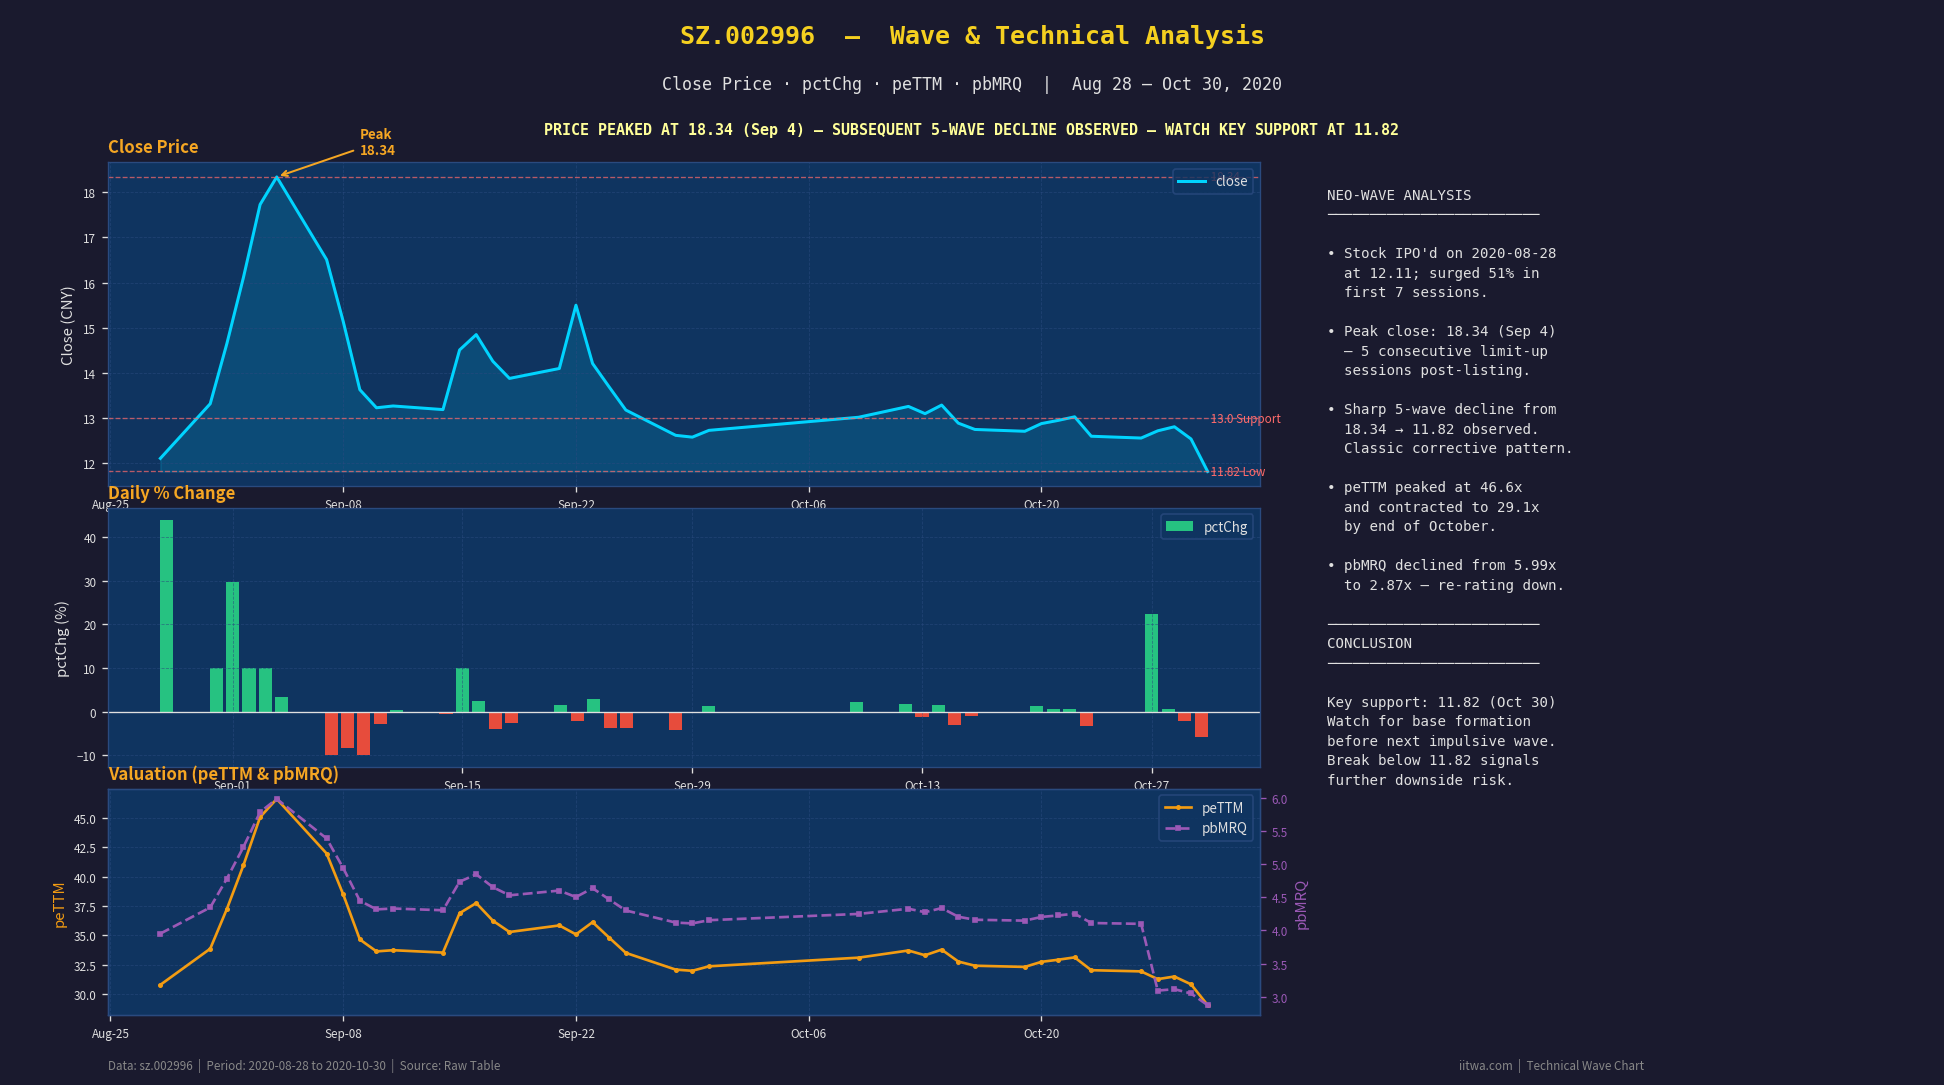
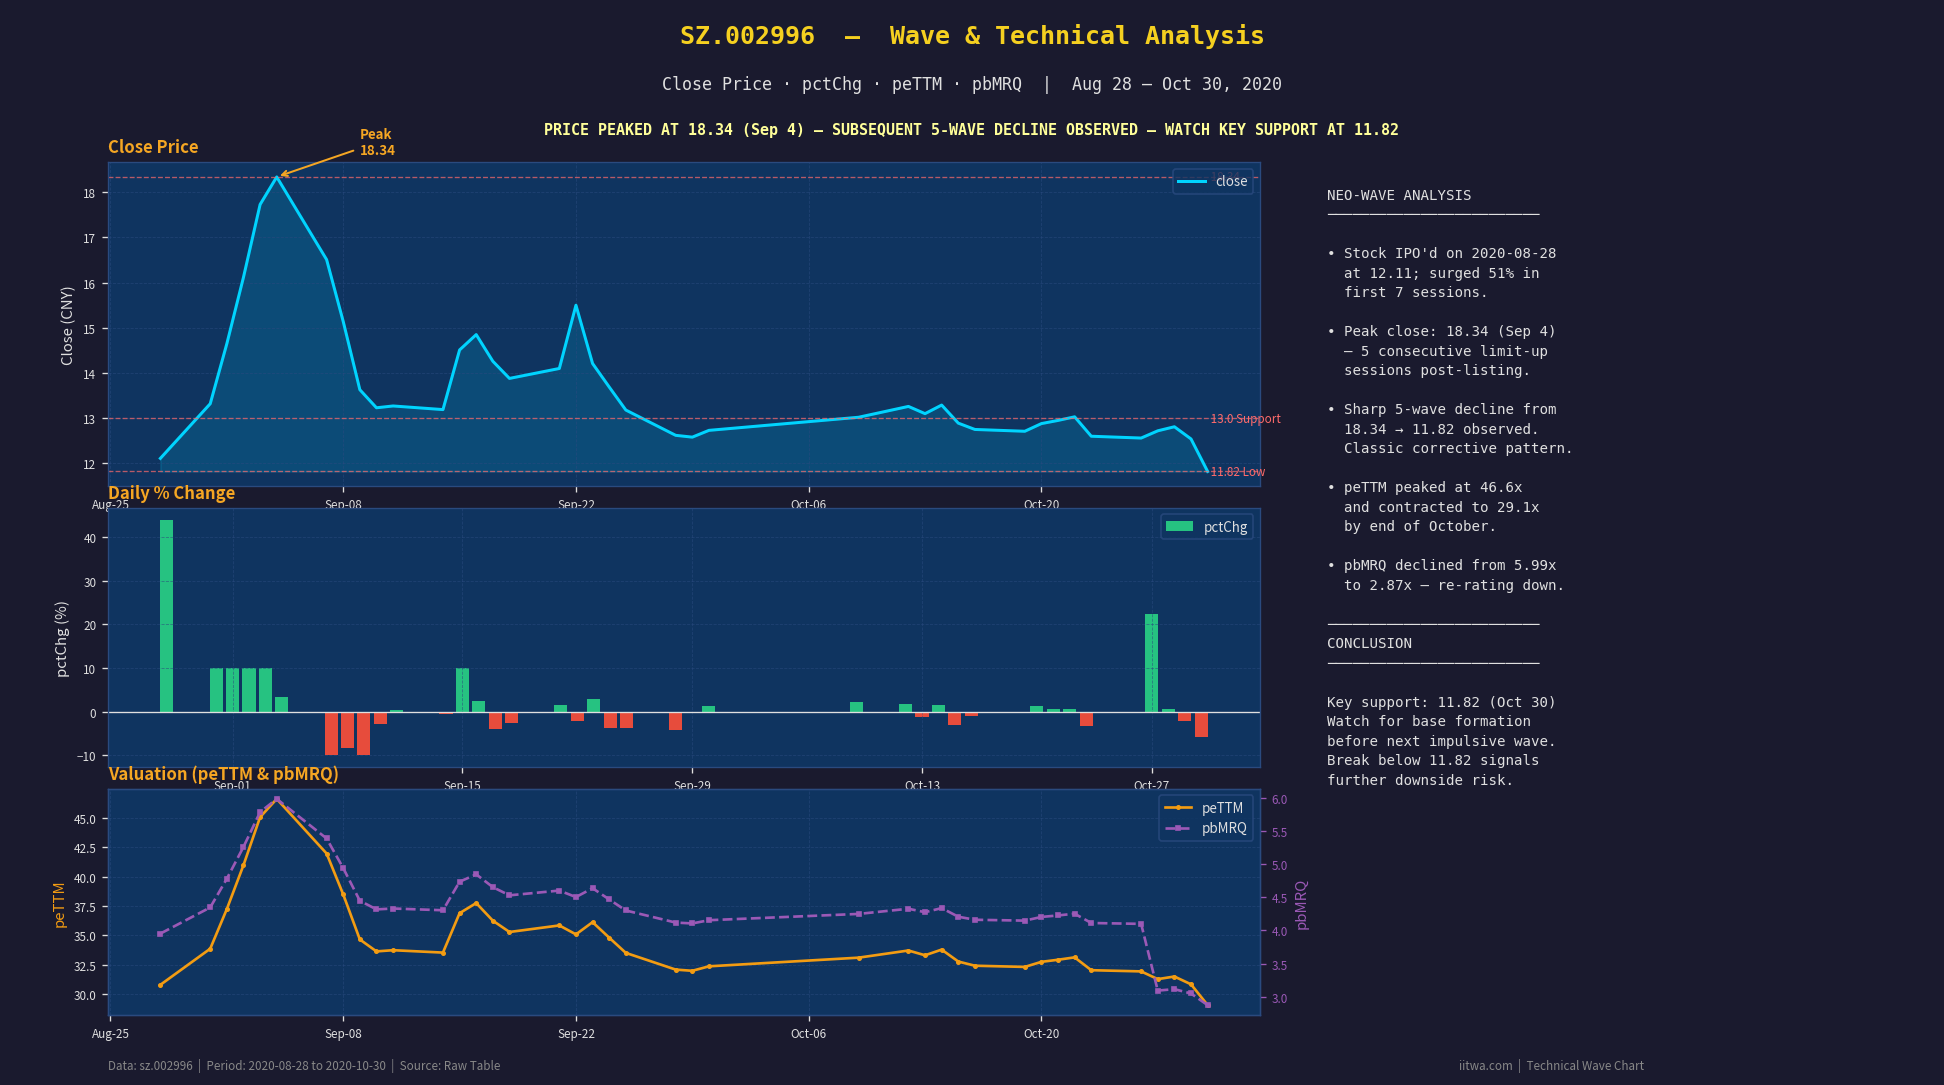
Daily % Change, Sep-01: 30 -> 10
